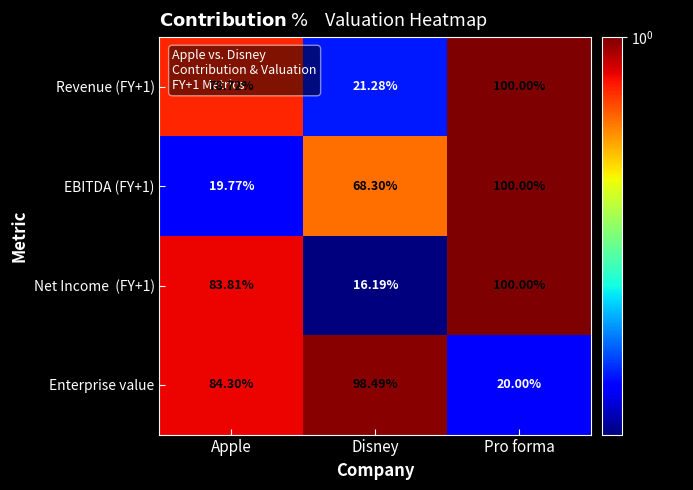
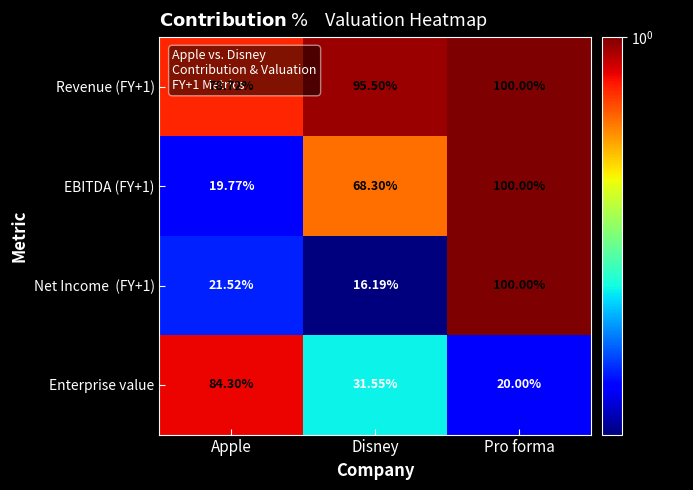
Revenue (FY+1), Disney: 21.28% -> 95.50%
Net Income (FY+1), Apple: 83.81% -> 21.52%
Enterprise value, Disney: 98.49% -> 31.55%
